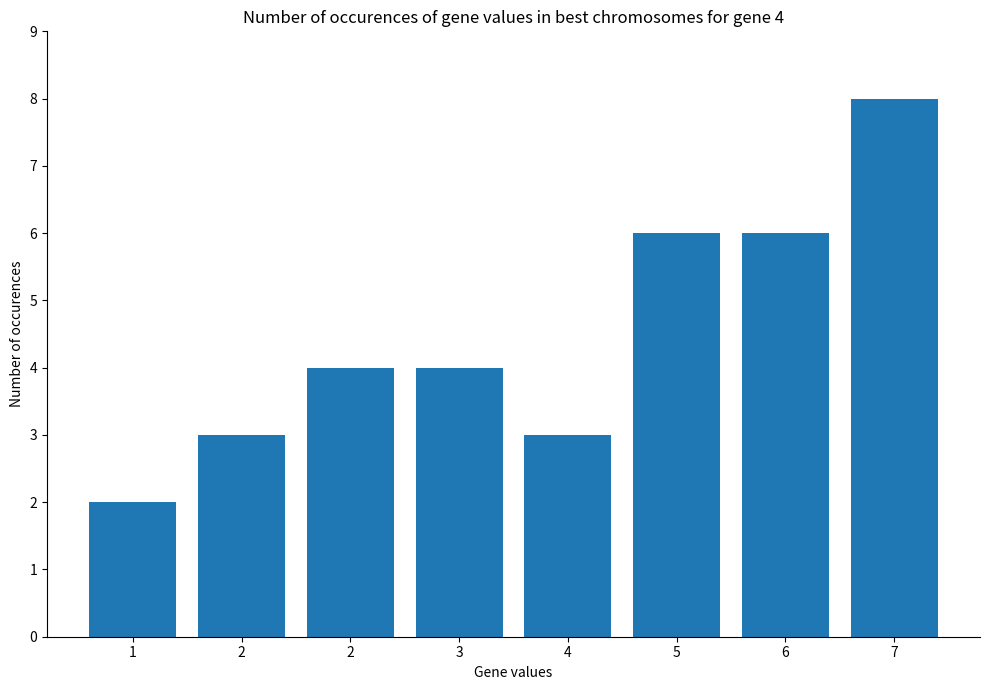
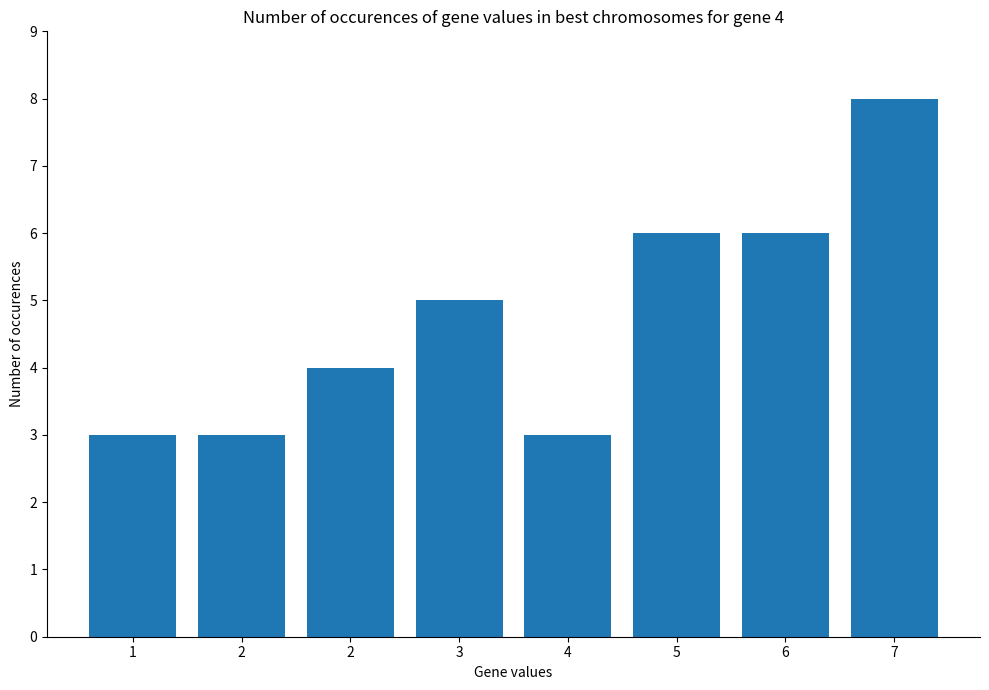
1: 2 -> 3
3: 4 -> 5
